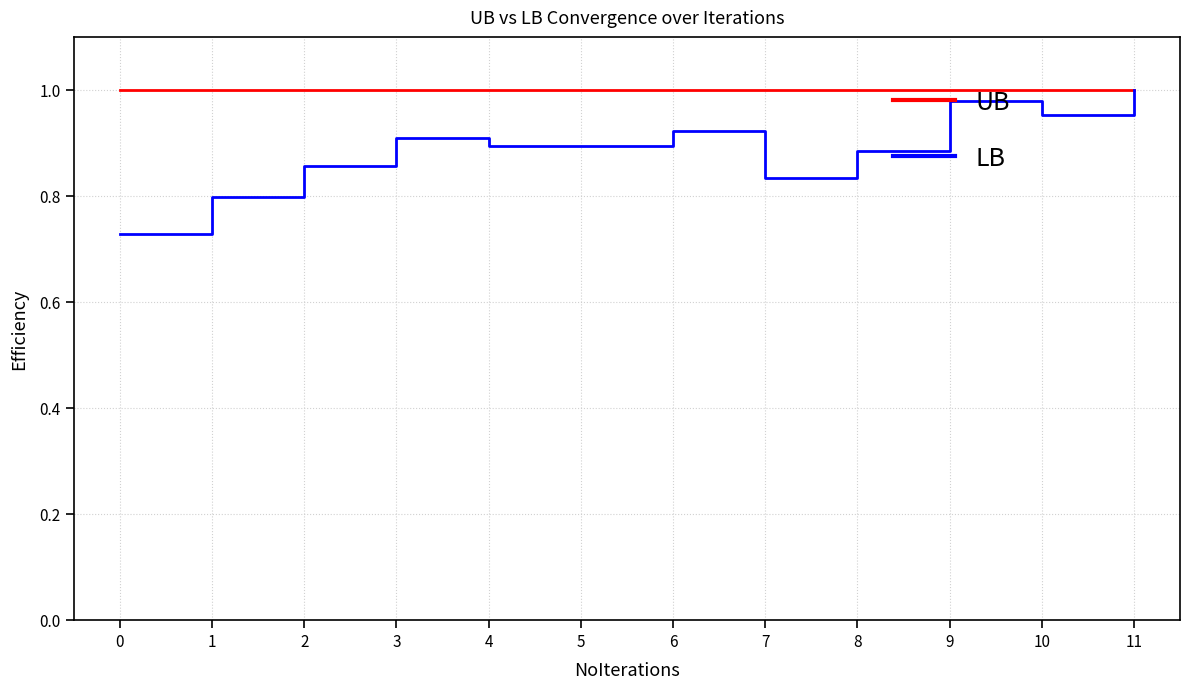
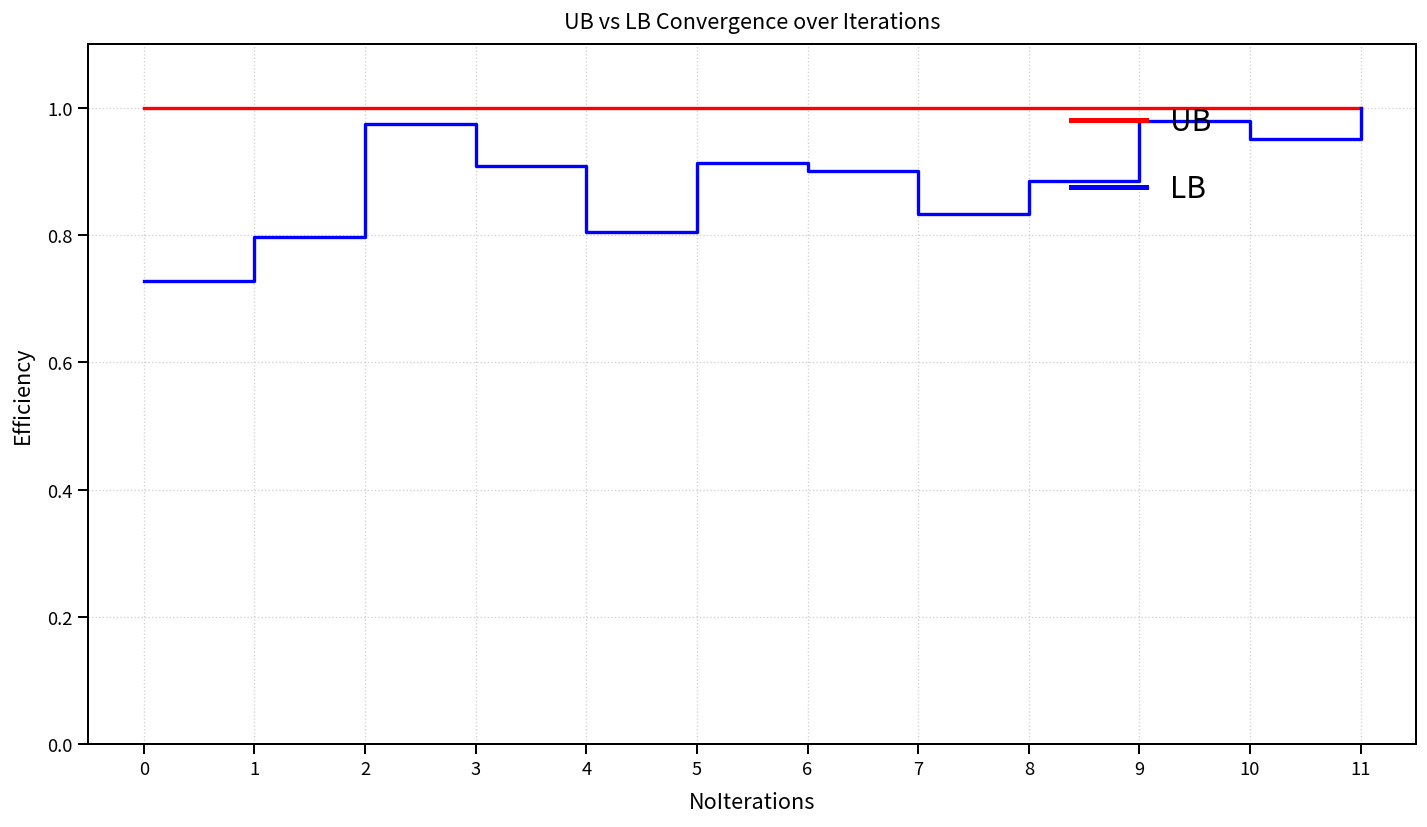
LB, 2: 0.86 -> 0.97
LB, 4: 0.89 -> 0.81
LB, 5: 0.89 -> 0.91
LB, 6: 0.92 -> 0.90
